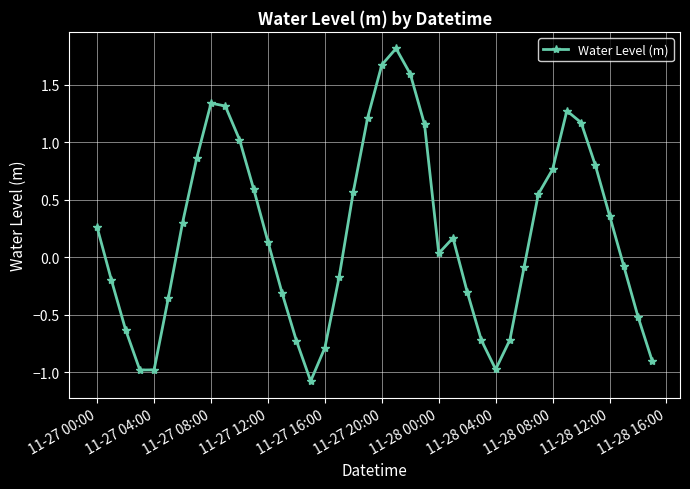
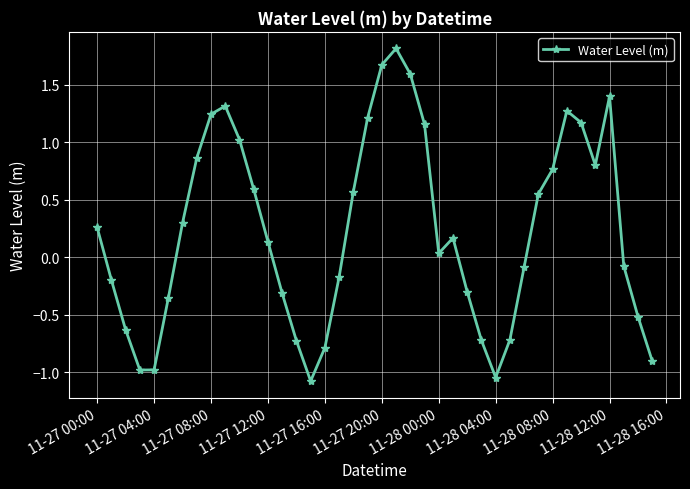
11-27 08:00: 1.34 -> 1.24
11-28 04:00: -0.98 -> -1.05
11-28 12:00: 0.36 -> 1.40
